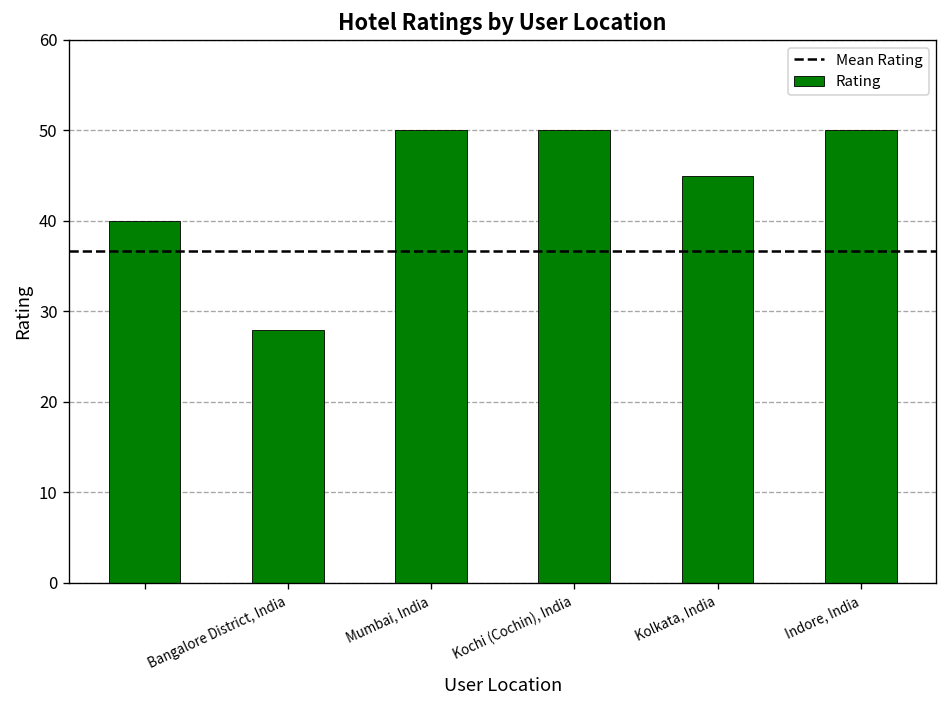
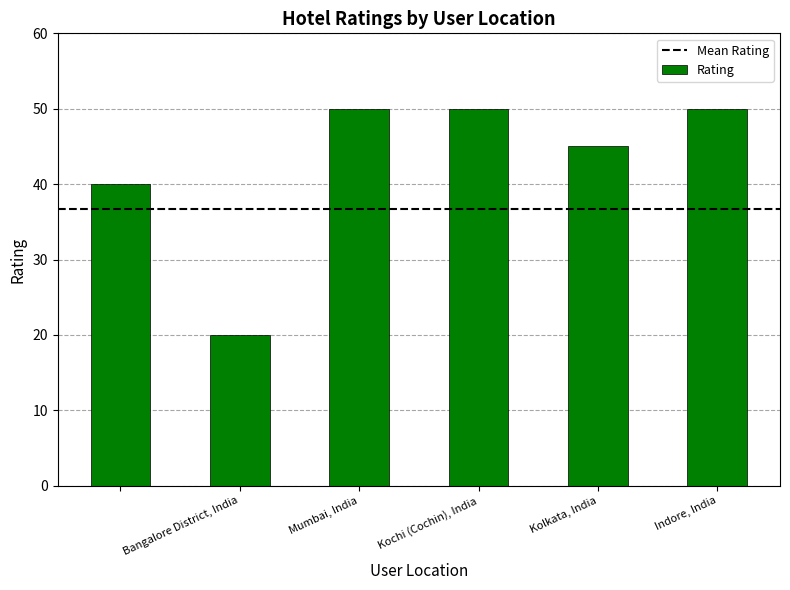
Bangalore District, India: 28 -> 20
